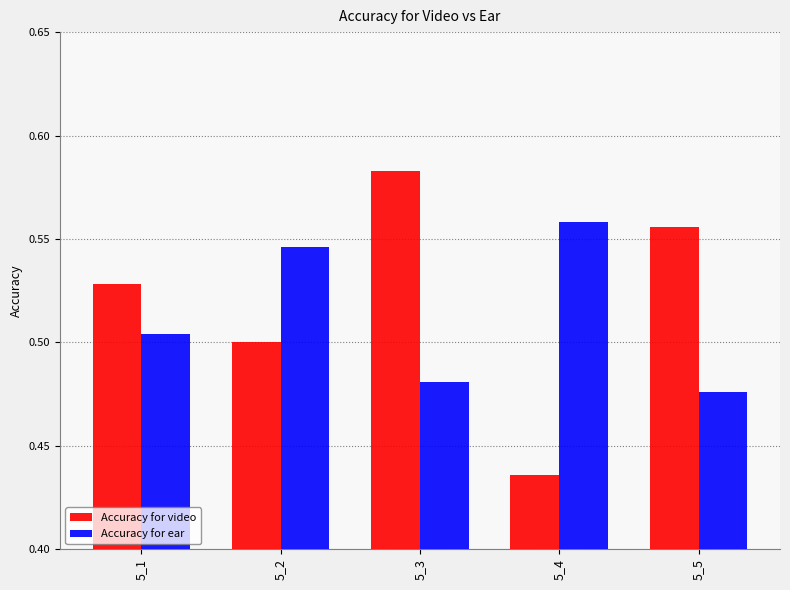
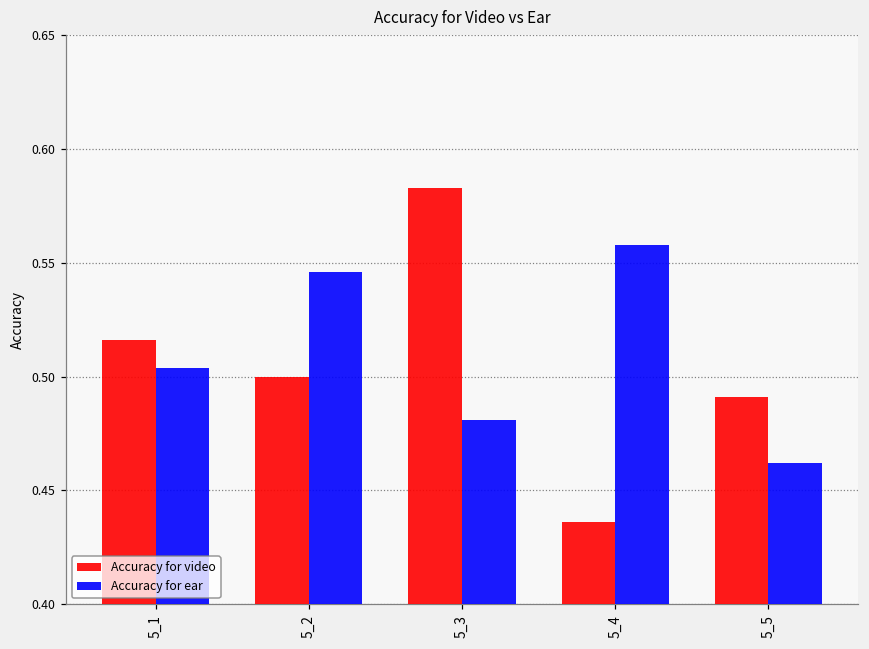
Accuracy for video, 5_1: 0.528 -> 0.516
Accuracy for video, 5_5: 0.556 -> 0.491
Accuracy for ear, 5_5: 0.476 -> 0.462
